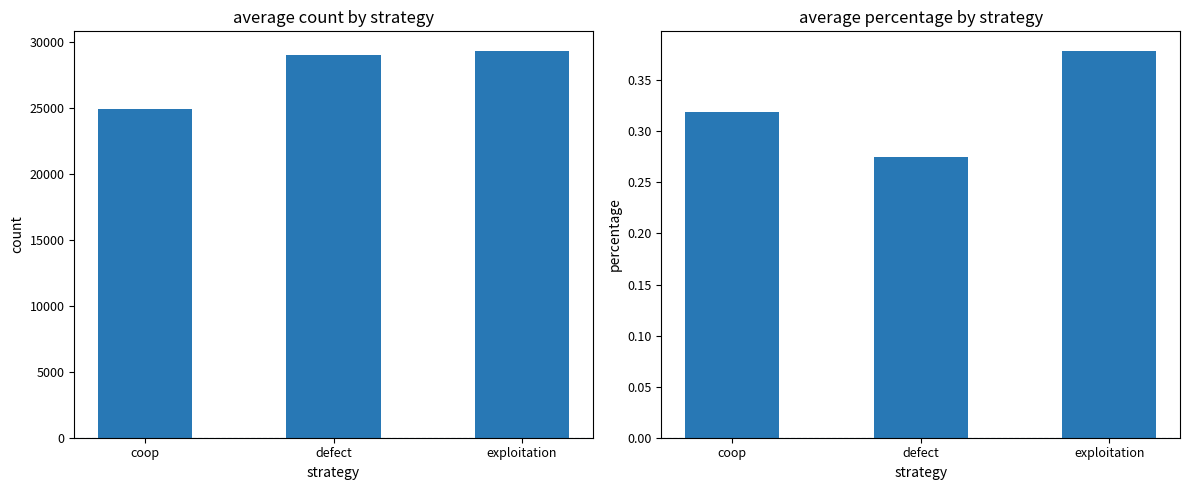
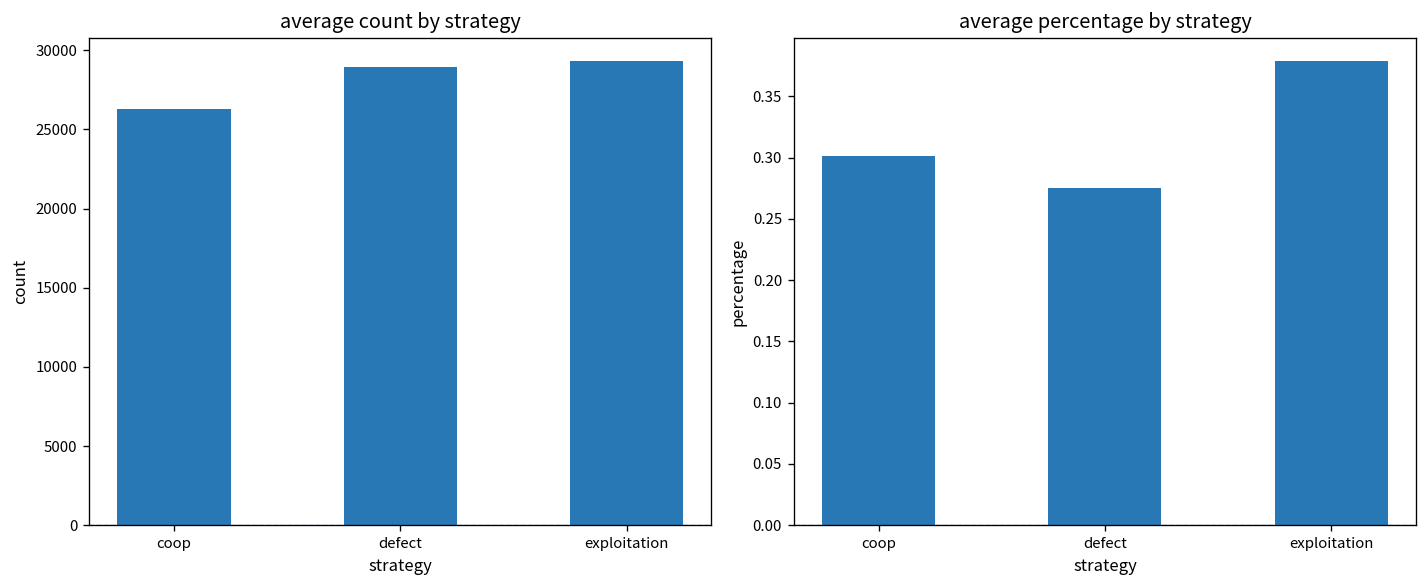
average count by strategy, coop: 24900 -> 26300
average percentage by strategy, coop: 0.319 -> 0.301
